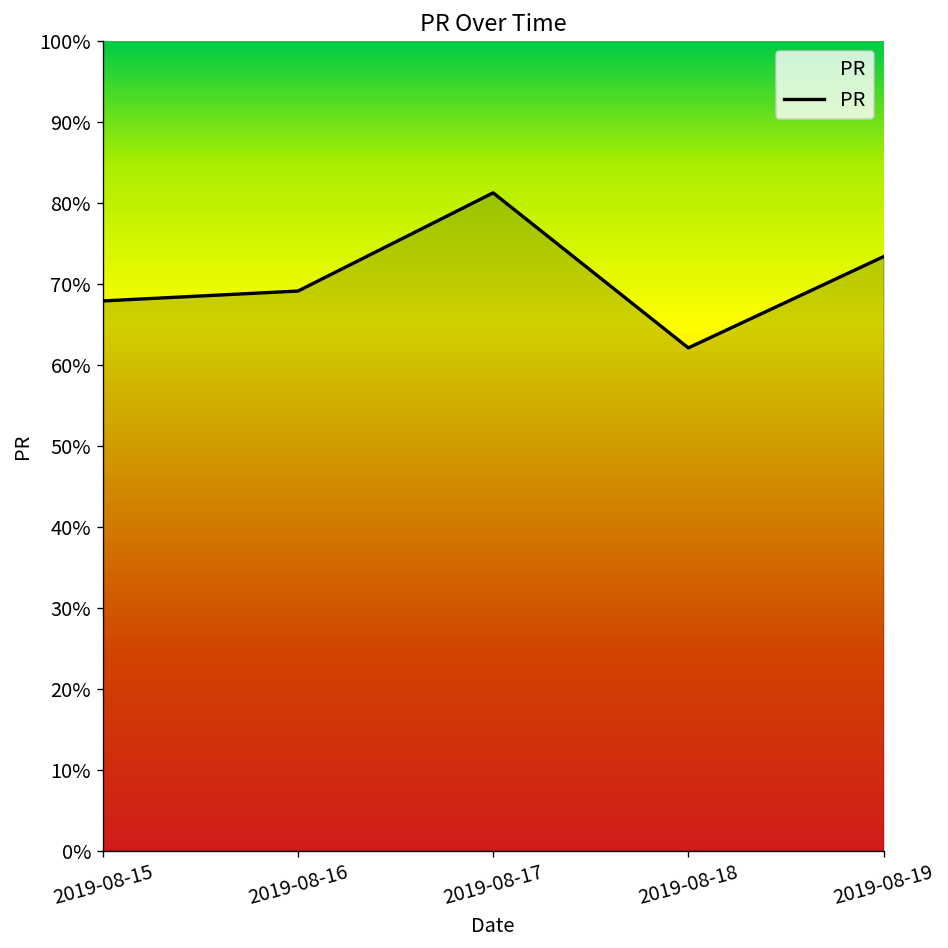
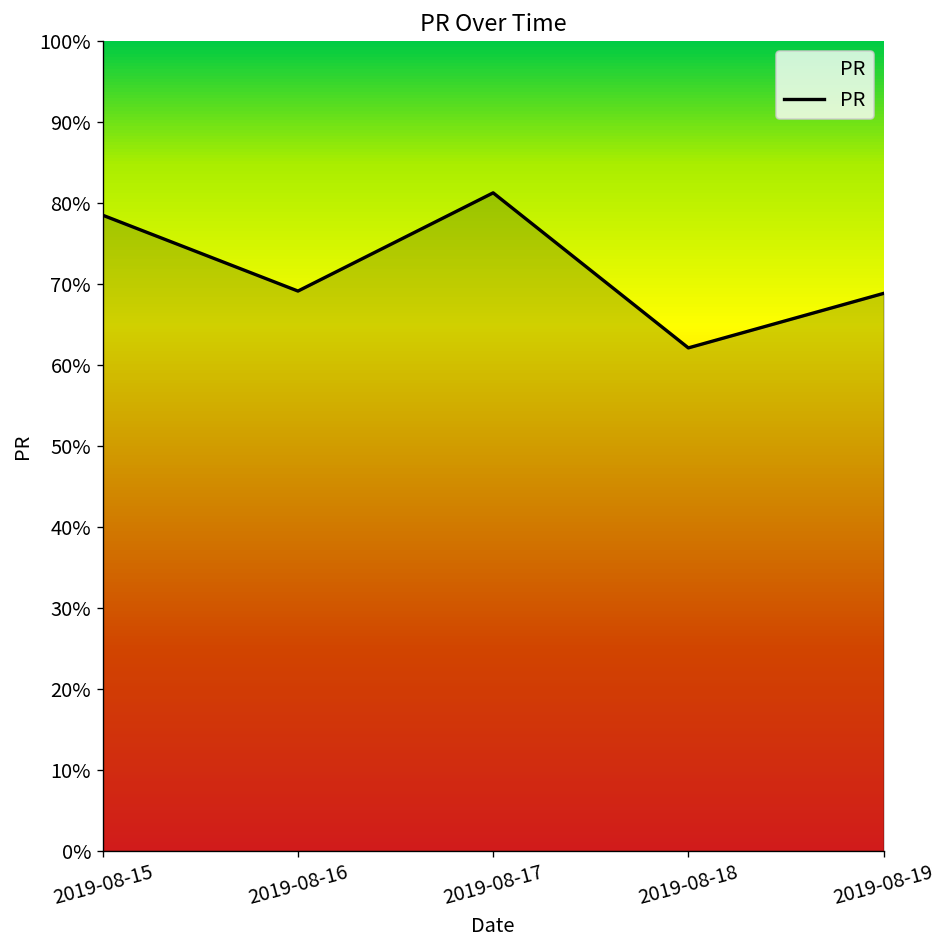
2019-08-15: 68% -> 79%
2019-08-19: 73% -> 69%
